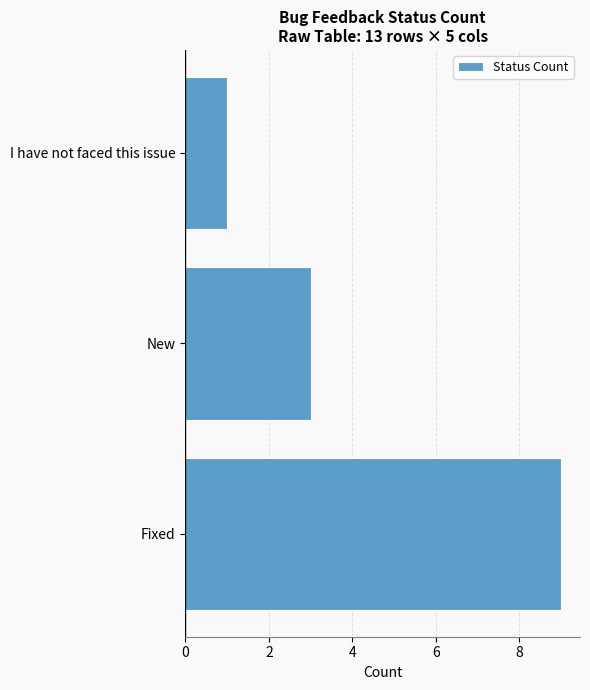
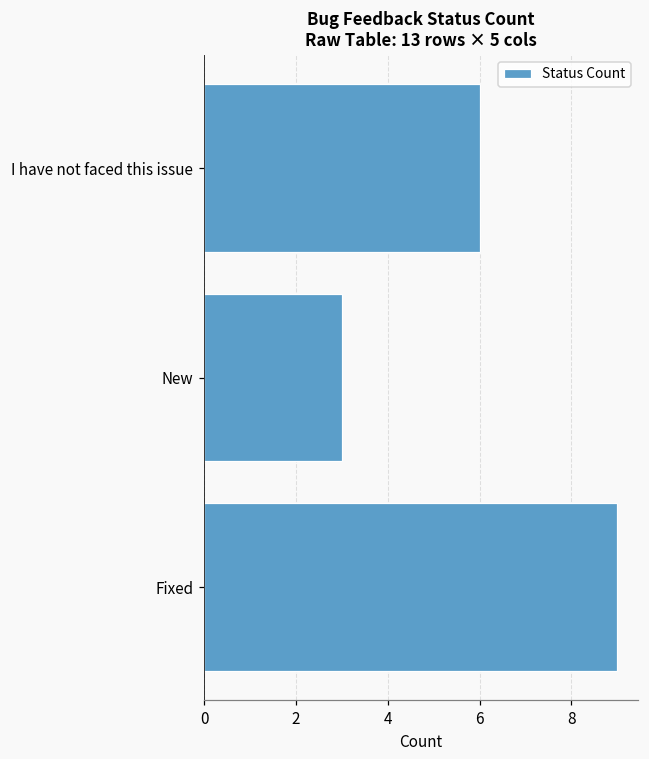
I have not faced this issue: 1 -> 6
